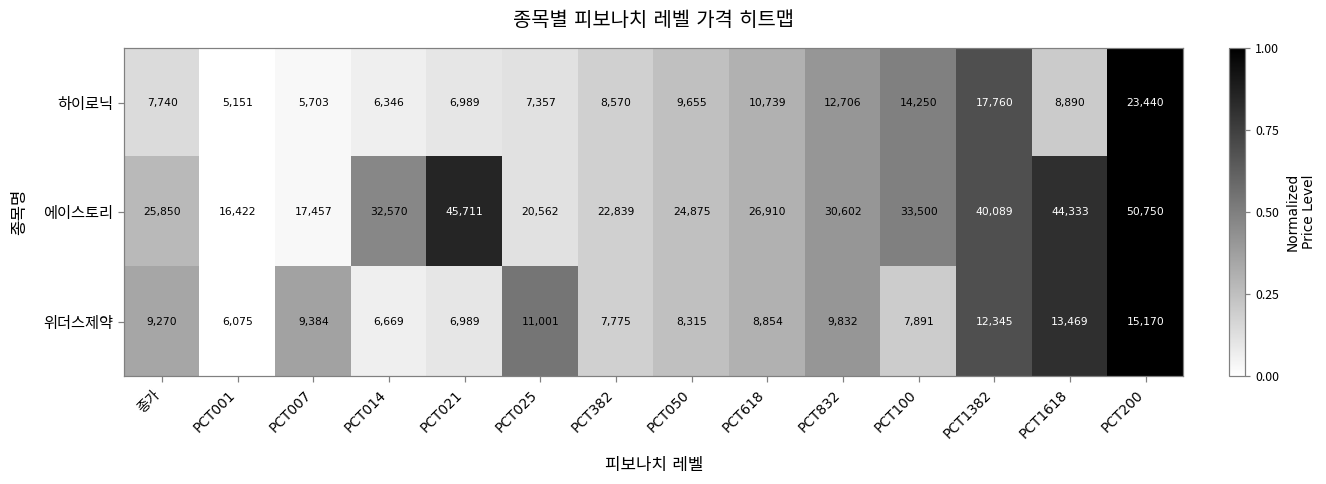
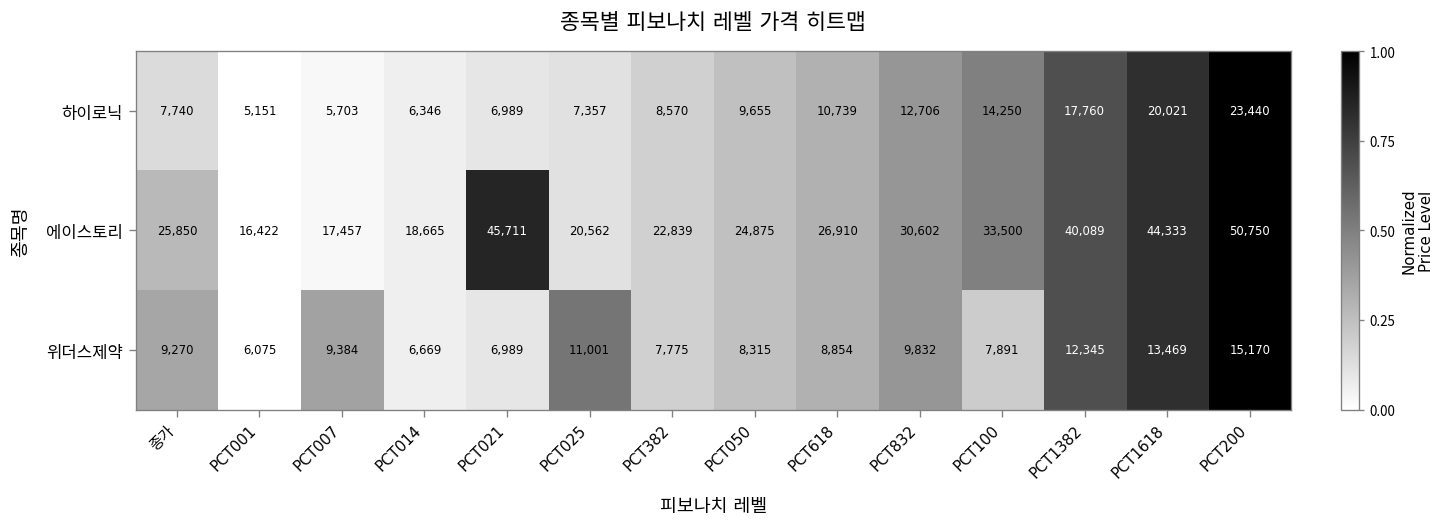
하이로닉, PCT1618: 8,890 -> 20,021
에이스토리, PCT014: 32,570 -> 18,665
